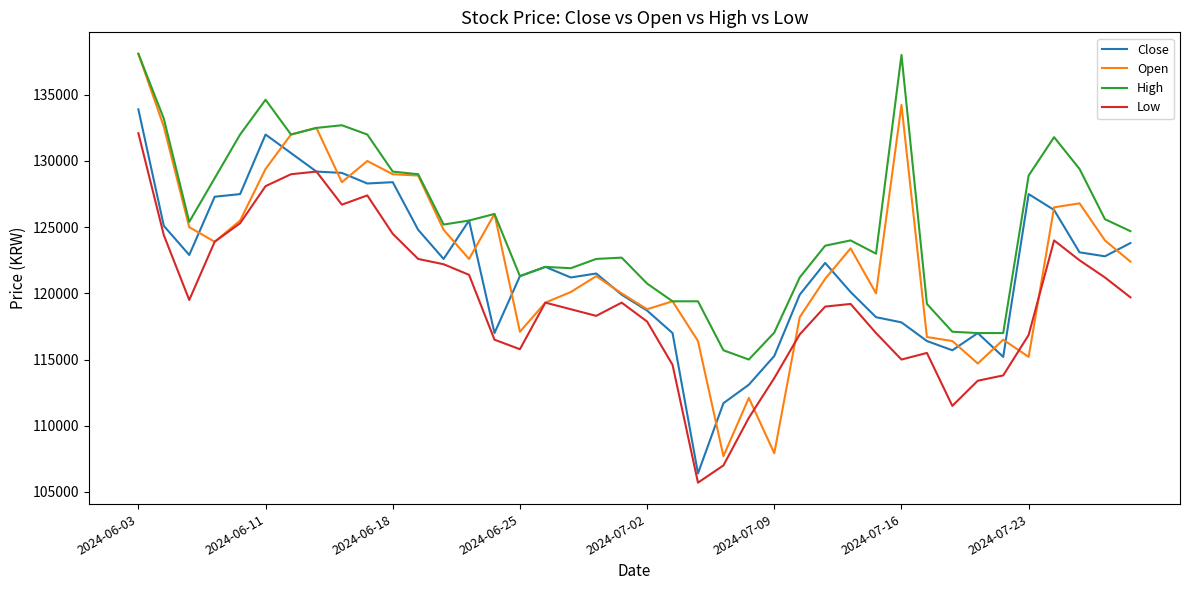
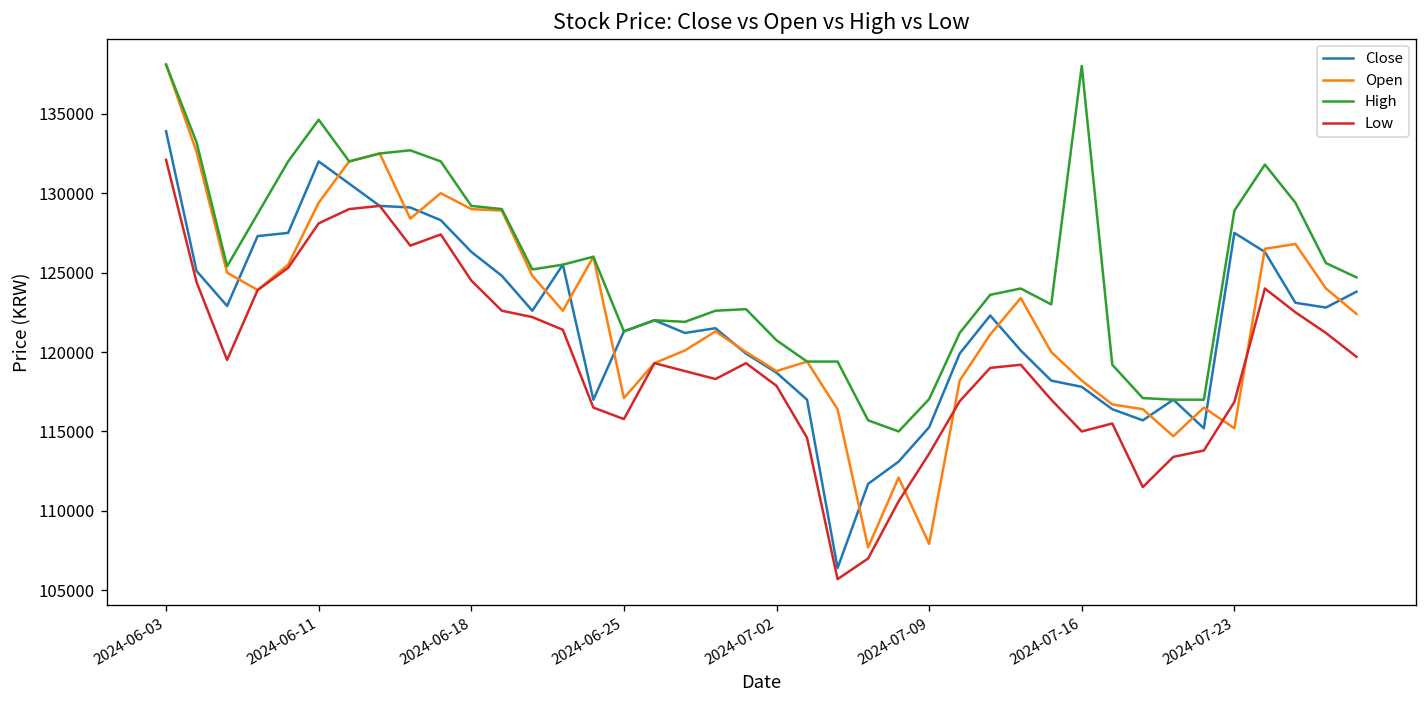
Close, 2024-06-18: 128400 -> 126300
Open, 2024-07-16: 134200 -> 118200
